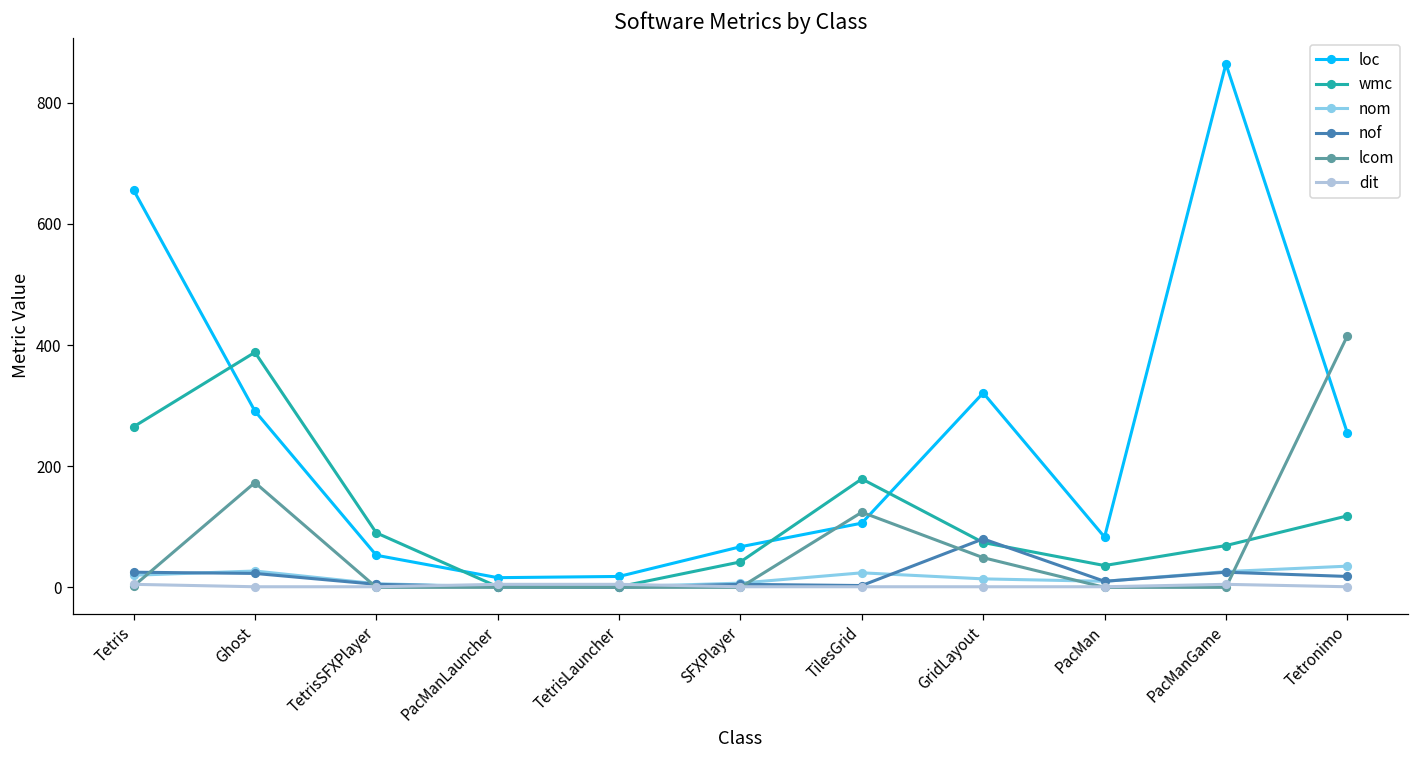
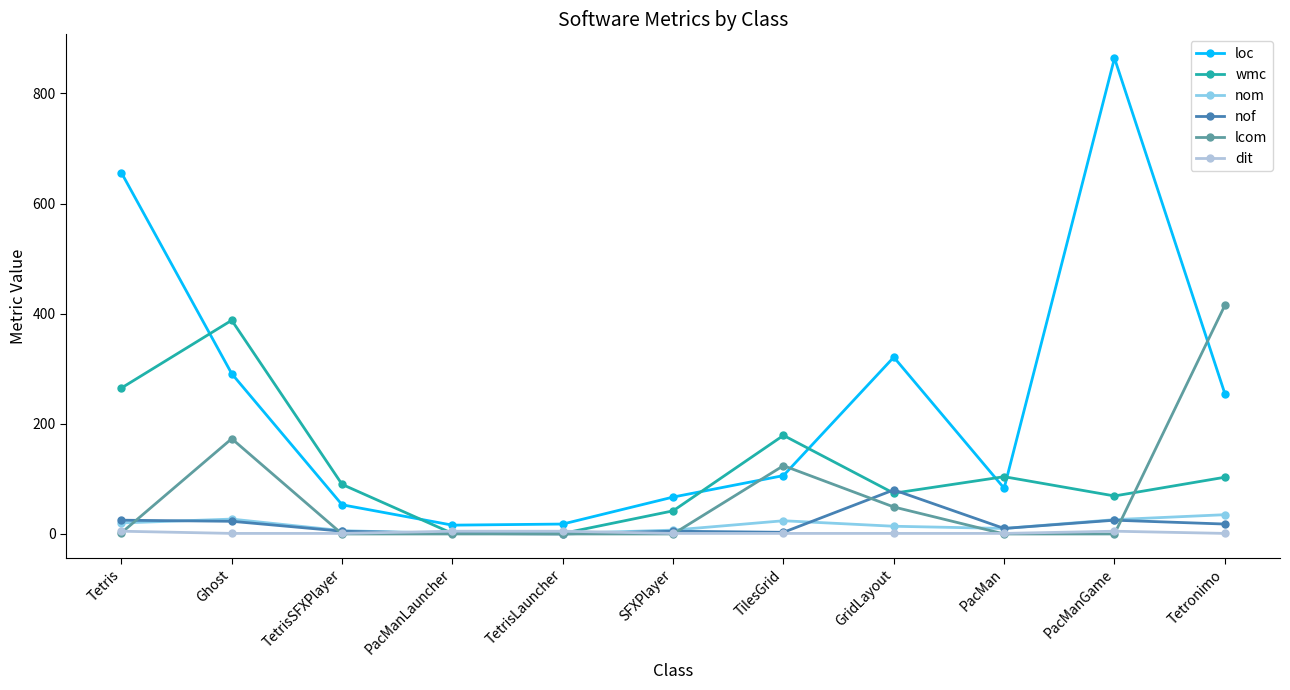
wmc, PacMan: 40 -> 100
wmc, Tetronimo: 120 -> 100
